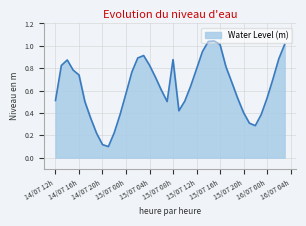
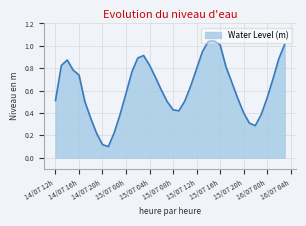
15/07 08h: 0.88 -> 0.43
